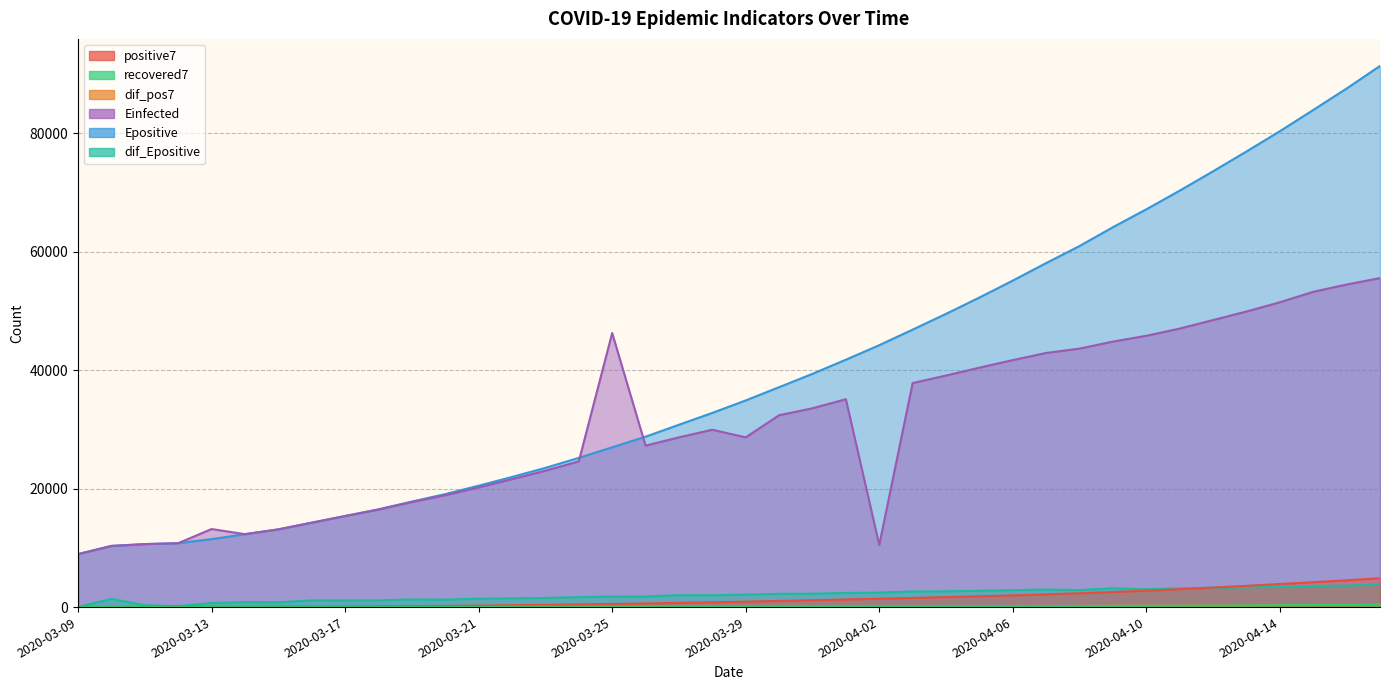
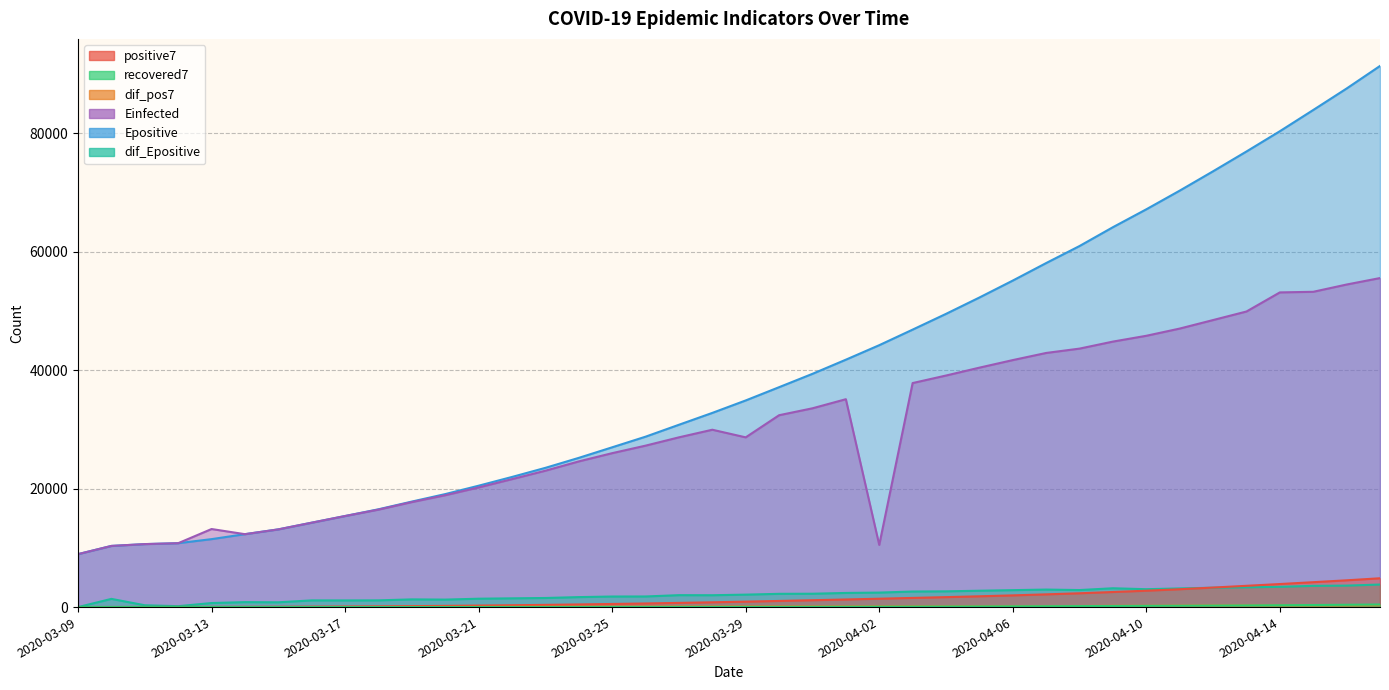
Einfected, 2020-03-25: 46000 -> 26000
Einfected, 2020-04-14: 51000 -> 53000
